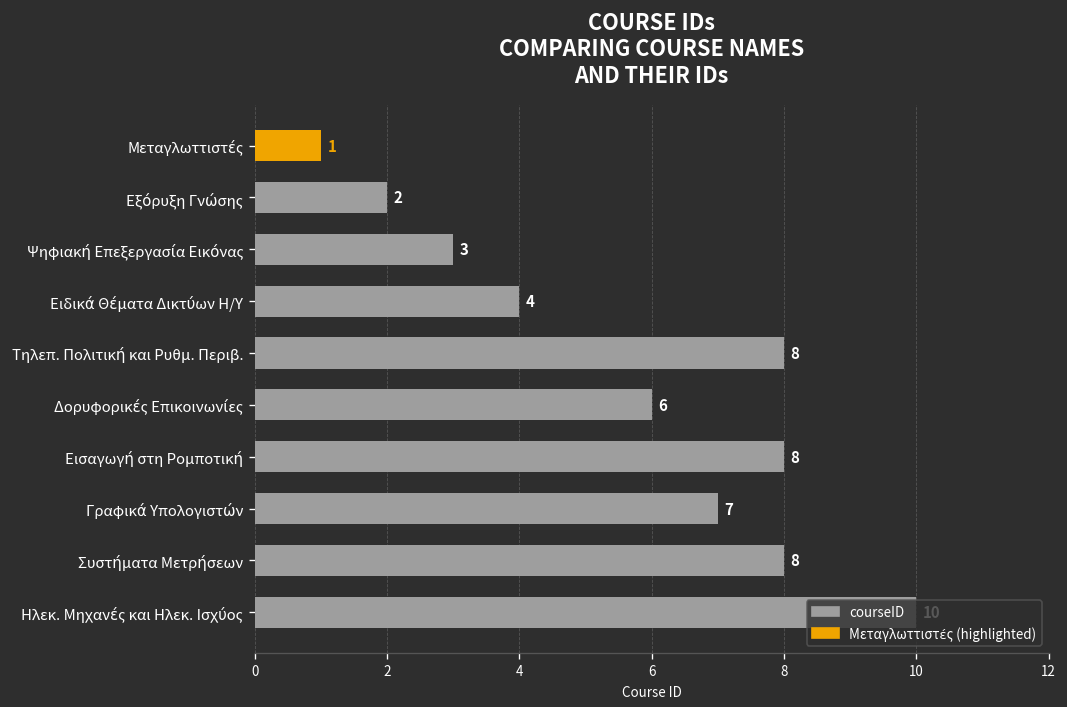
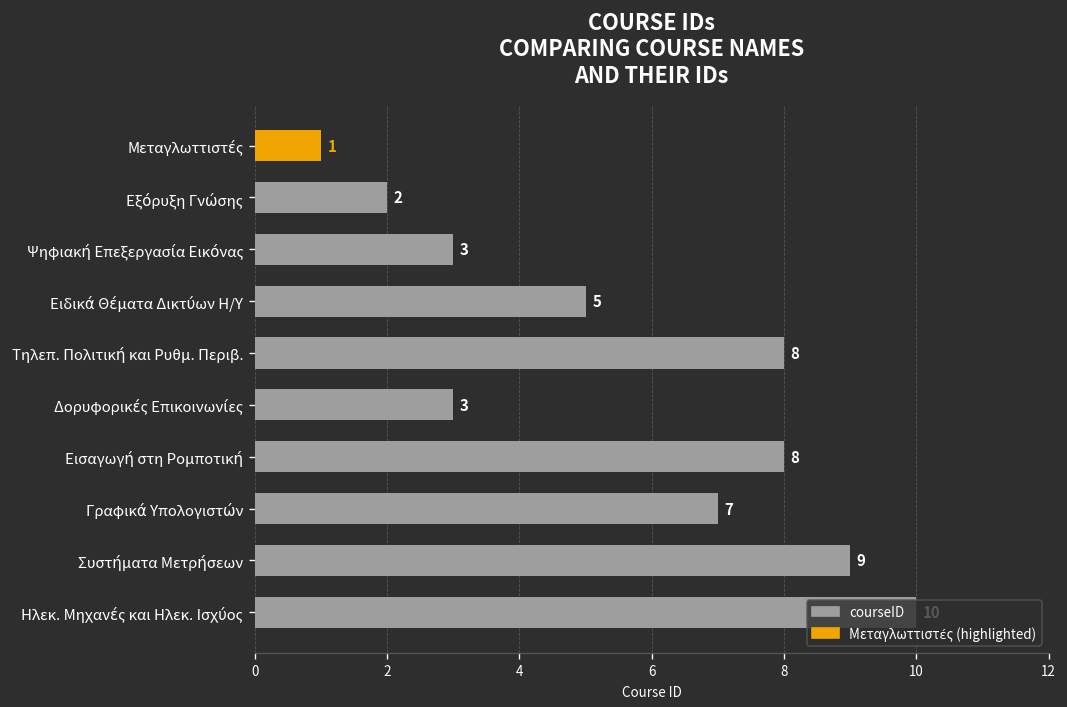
Ειδικά Θέματα Δικτύων Η/Υ: 4 -> 5
Δορυφορικές Επικοινωνίες: 6 -> 3
Συστήματα Μετρήσεων: 8 -> 9
